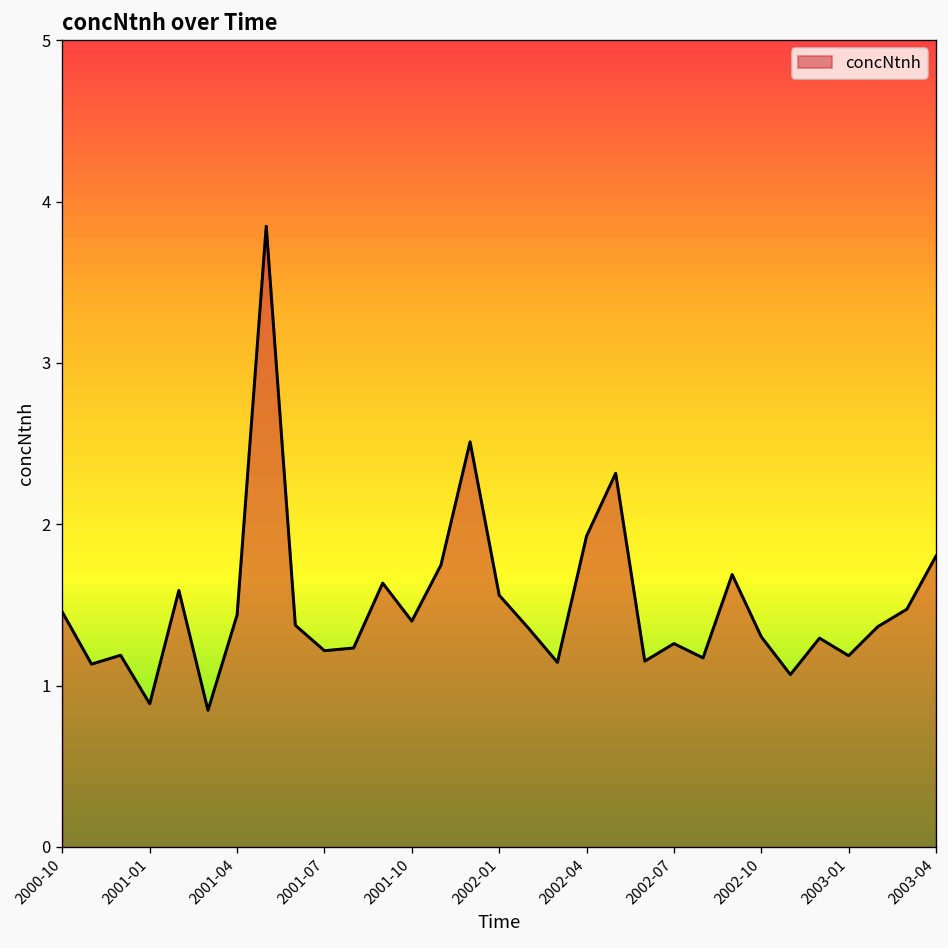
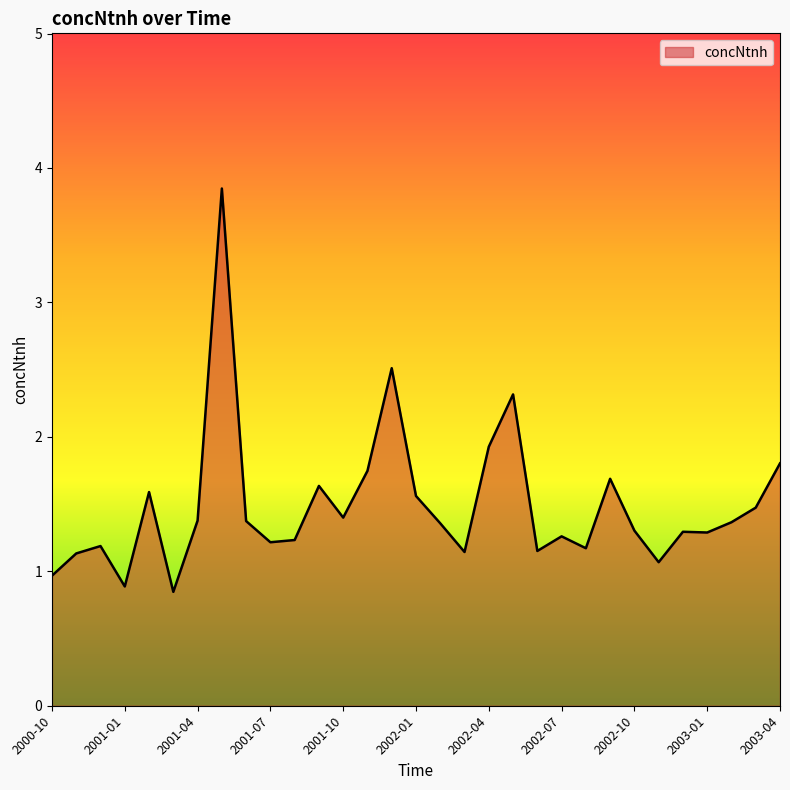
2000-10: 1.45 -> 0.97
2001-04: 1.44 -> 1.38
2003-01: 1.18 -> 1.29
